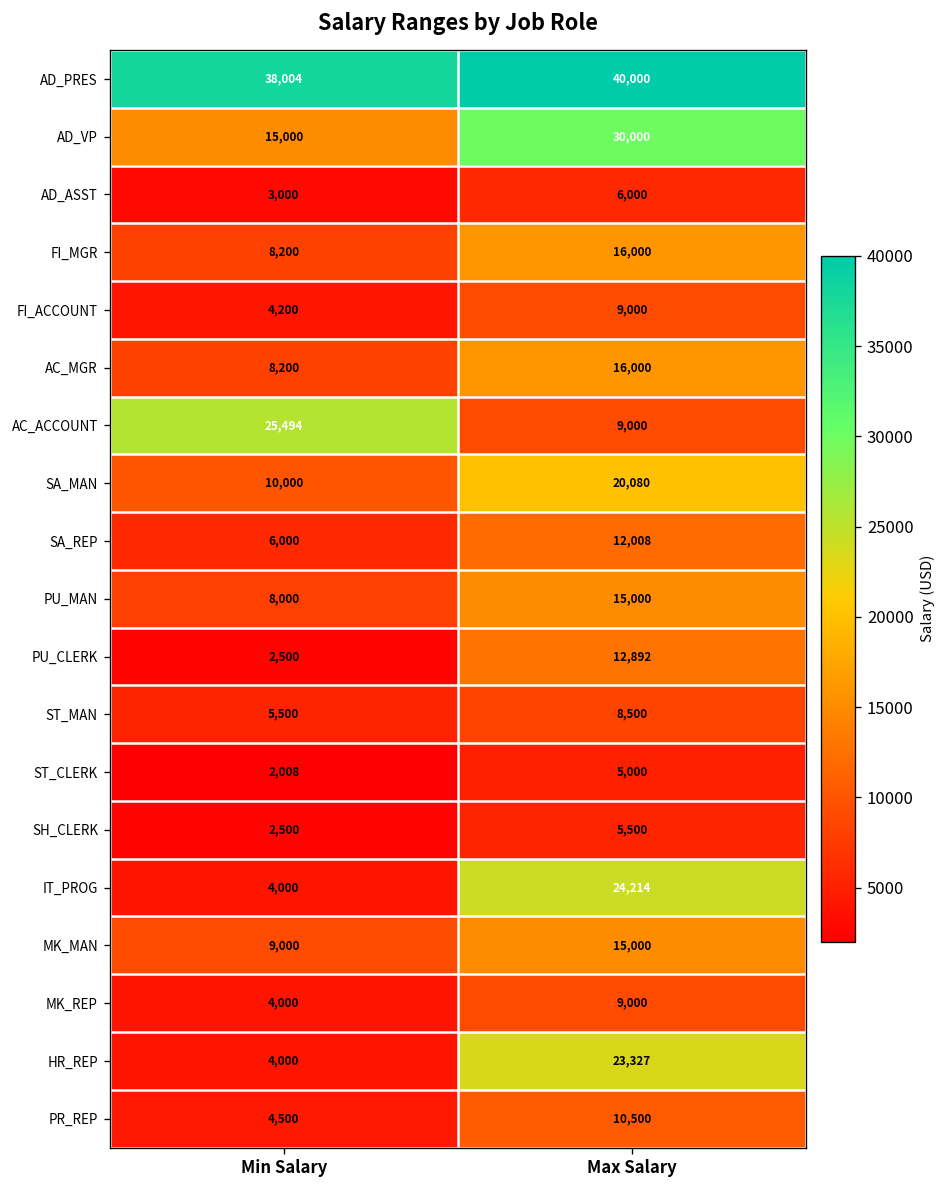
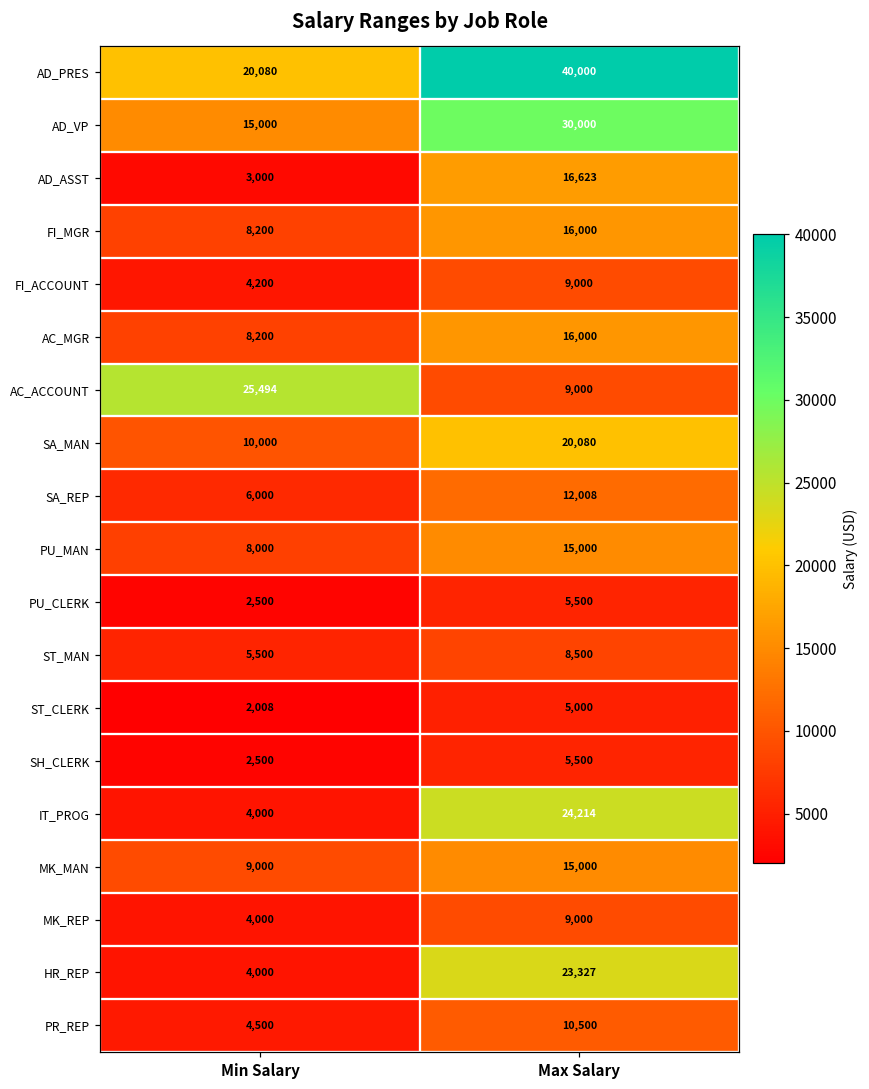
AD_PRES, Min Salary: 38,004 -> 20,080
AD_ASST, Max Salary: 6,000 -> 16,623
PU_CLERK, Max Salary: 12,892 -> 5,500
